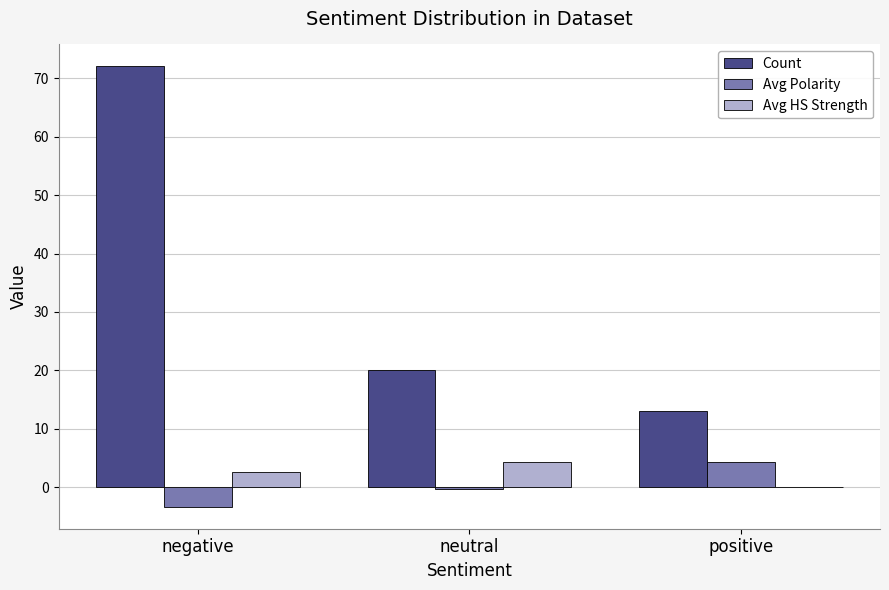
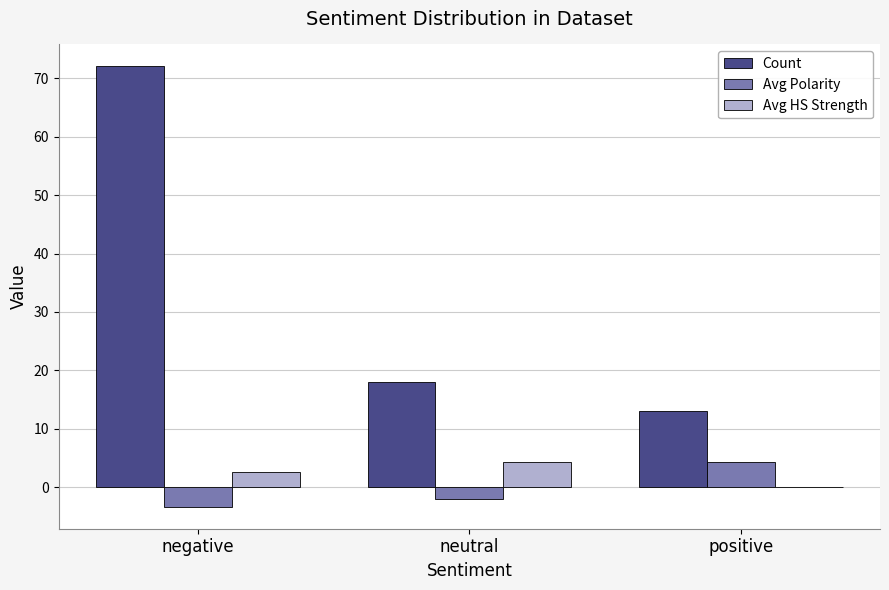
Count, neutral: 20 -> 18
Avg Polarity, neutral: 0 -> -2
